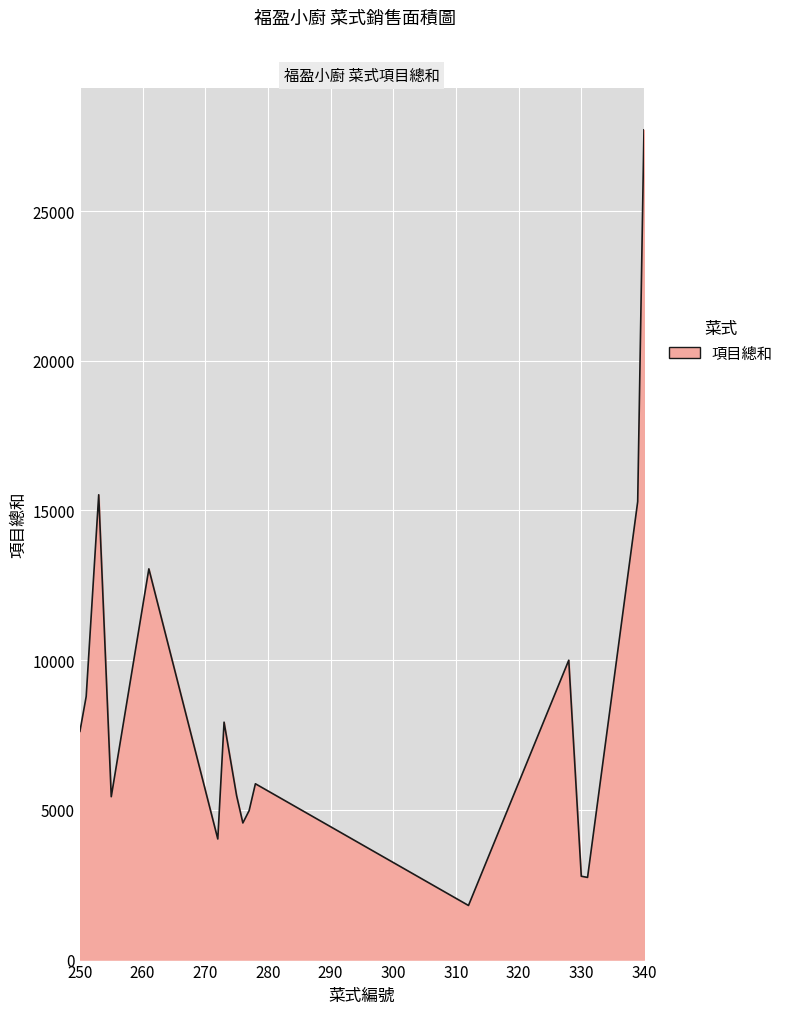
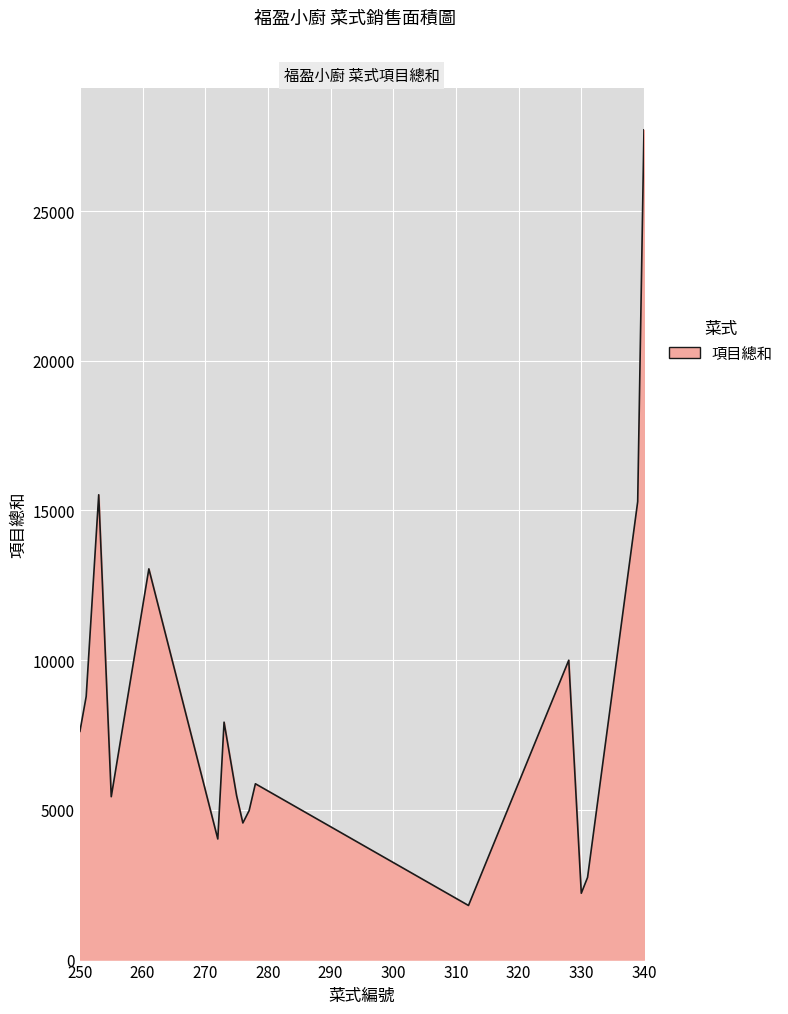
330: 2800 -> 2200
